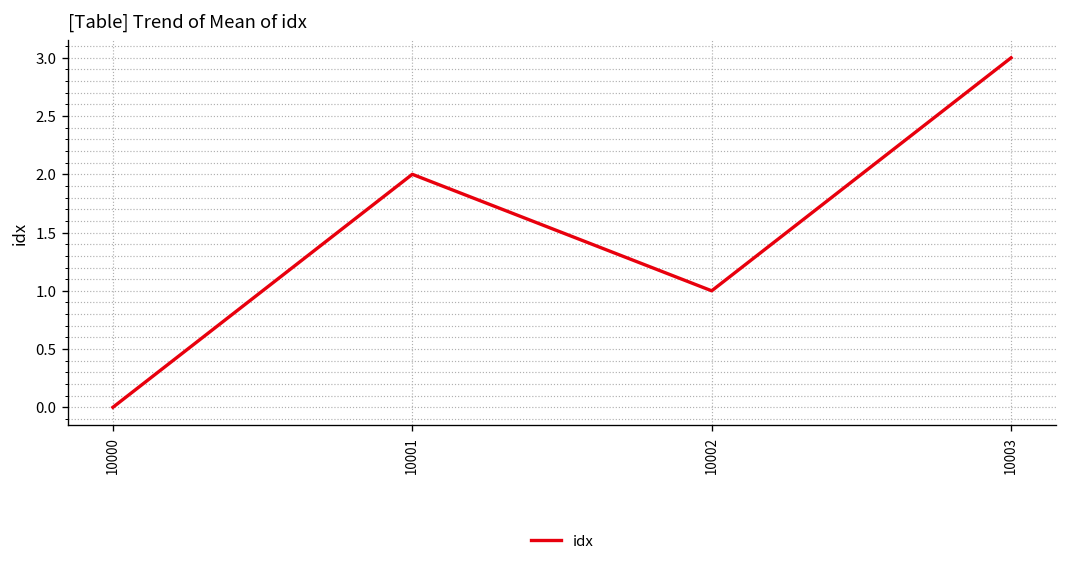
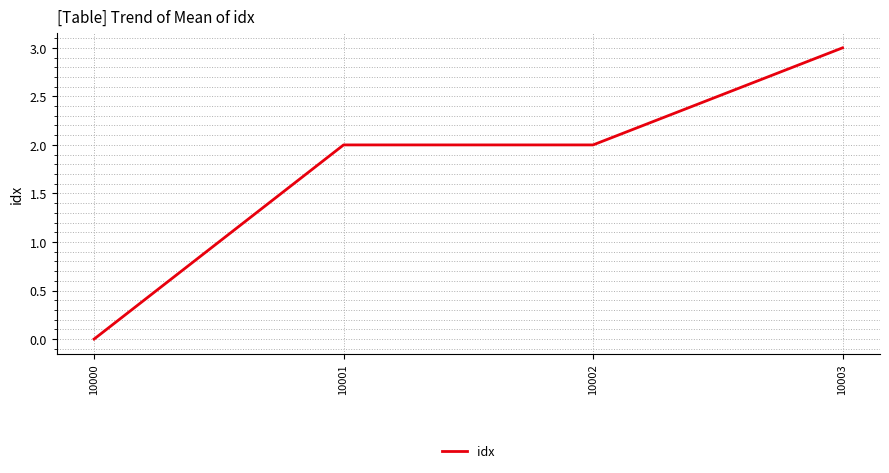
10002: 1 -> 2
